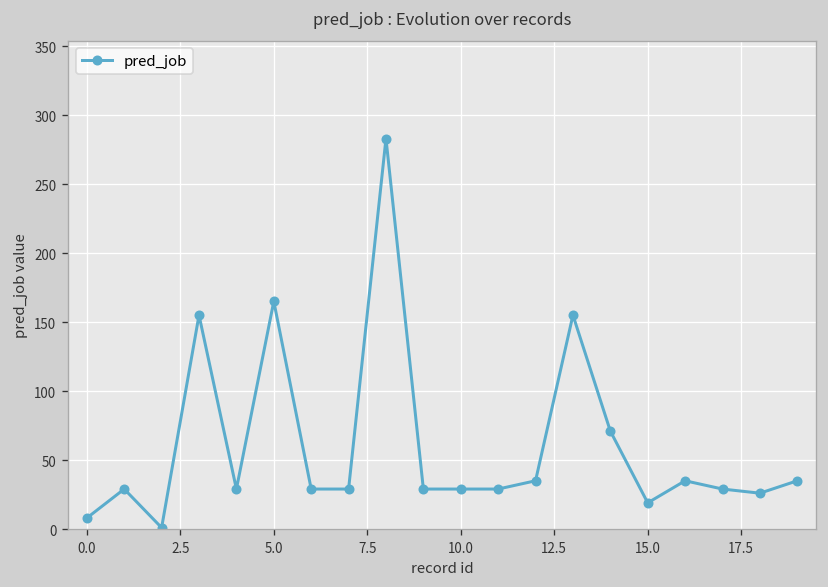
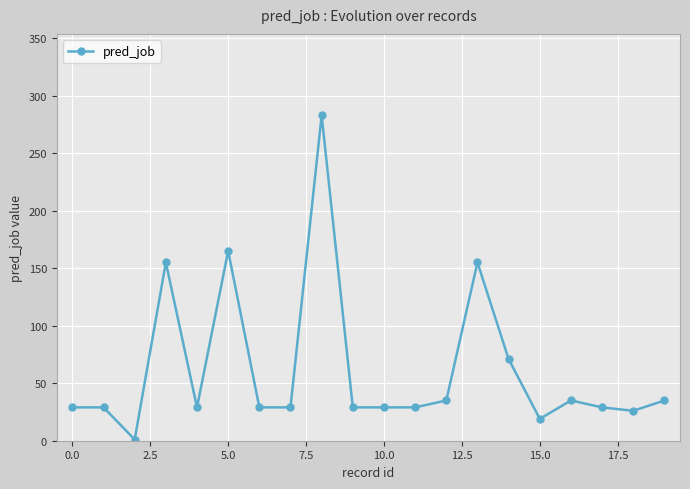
0.0: 8 -> 29
